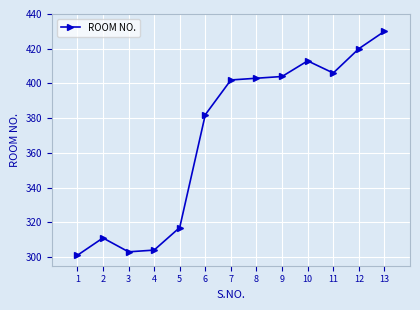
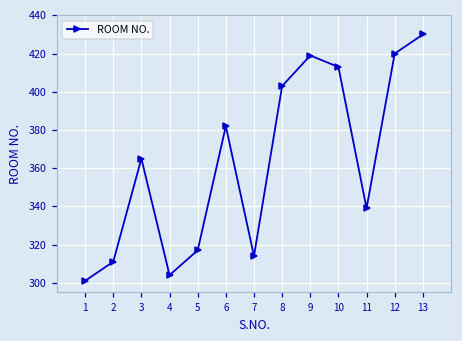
3: 303 -> 365
7: 402 -> 314
9: 404 -> 419
11: 406 -> 339
